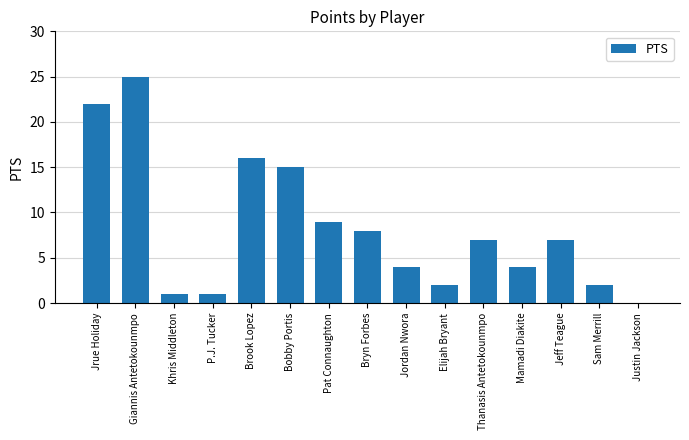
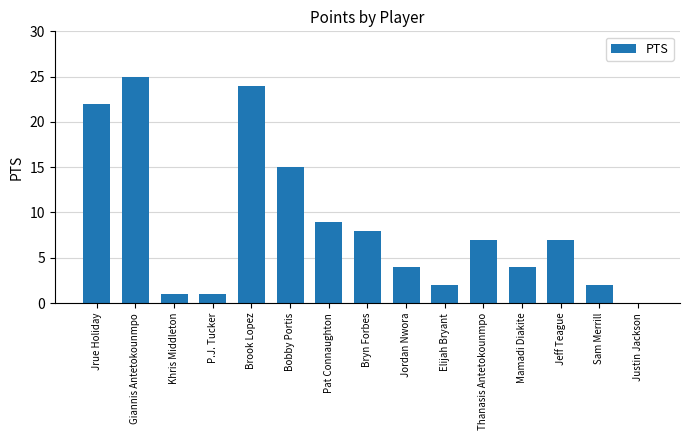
Brook Lopez: 16 -> 24
